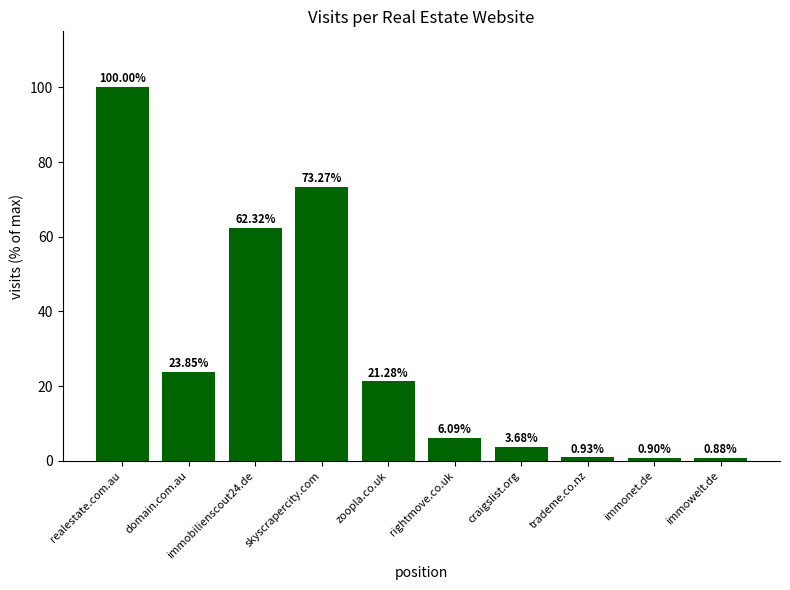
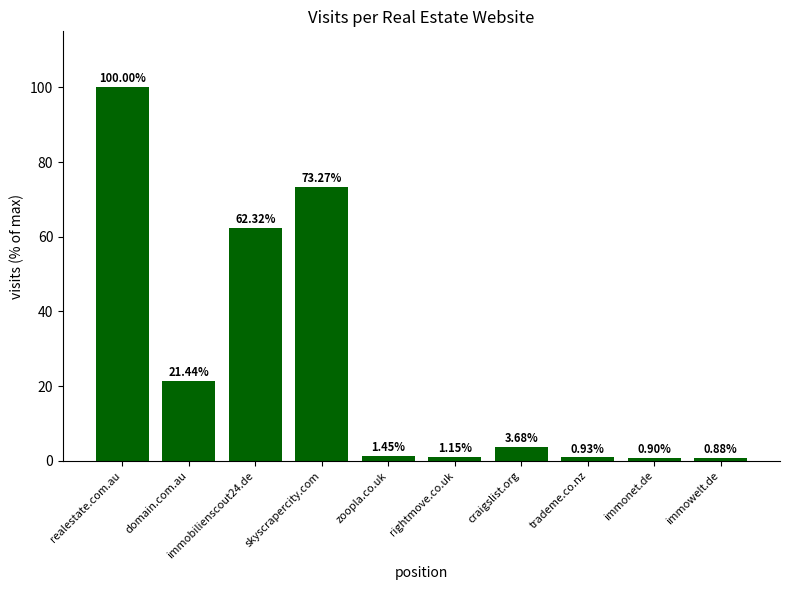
domain.com.au: 23.85% -> 21.44%
zoopla.co.uk: 21.28% -> 1.45%
rightmove.co.uk: 6.09% -> 1.15%
